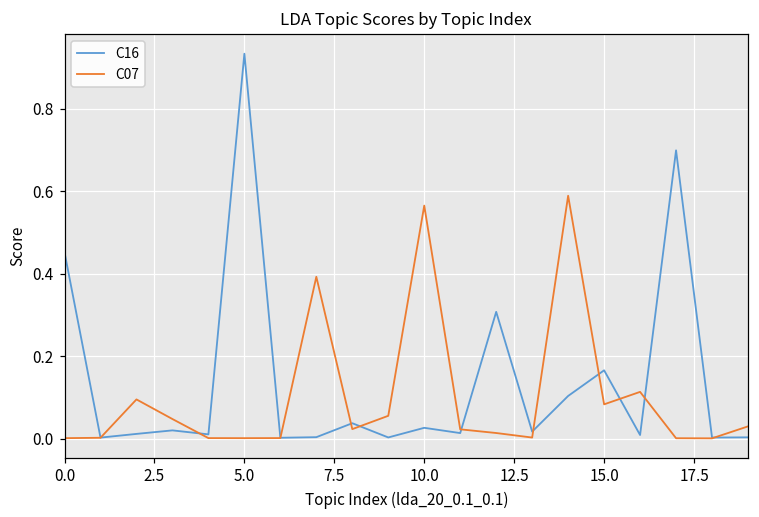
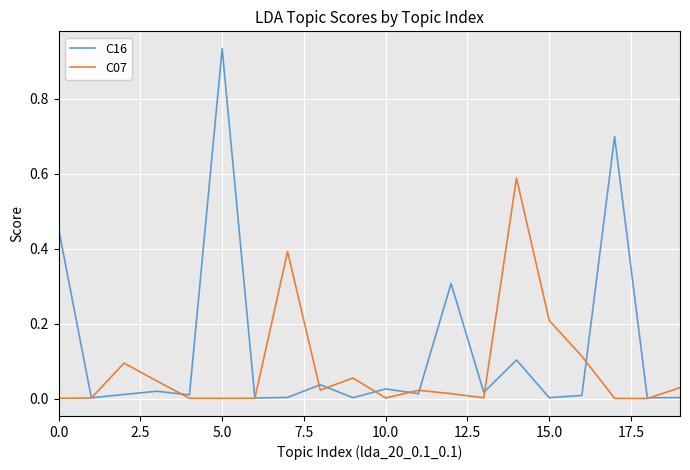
C07, 10.0: 0.57 -> 0.00
C16, 15.0: 0.17 -> 0.00
C07, 15.0: 0.08 -> 0.21
